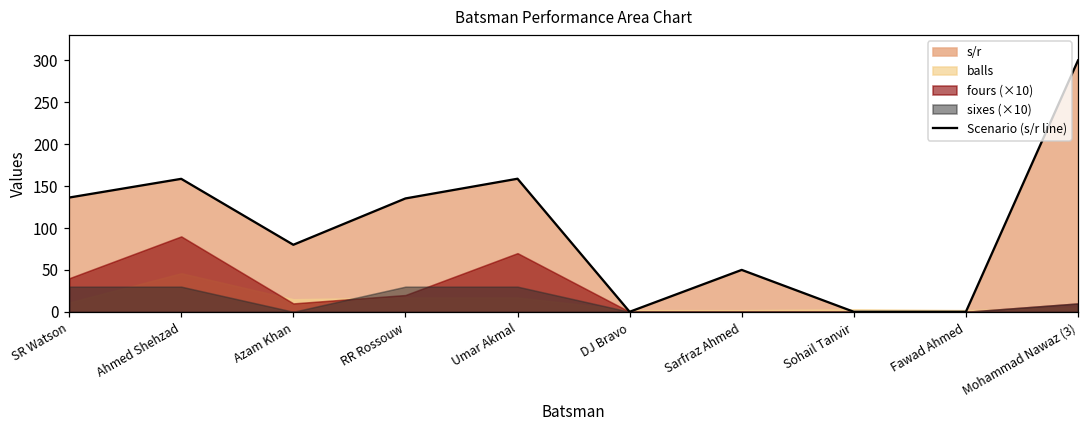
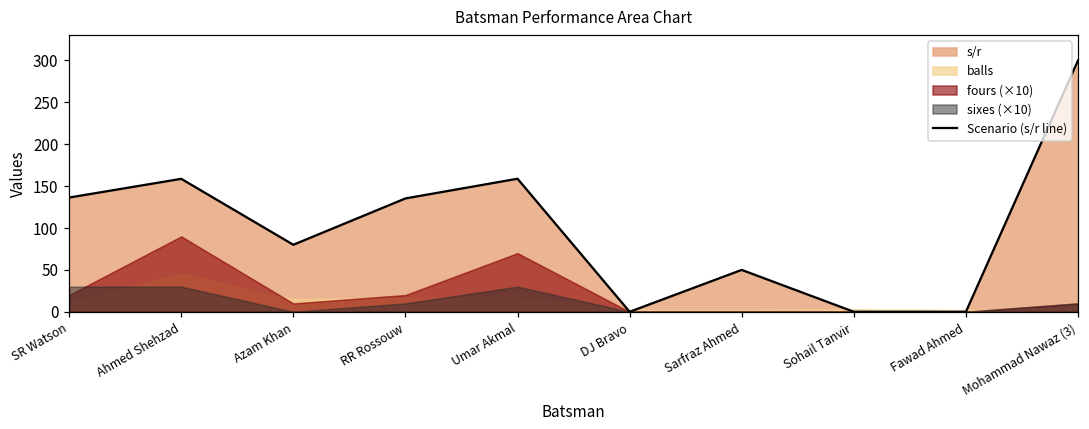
fours (×10), SR Watson: 40 -> 20
sixes (×10), RR Rossouw: 30 -> 10
